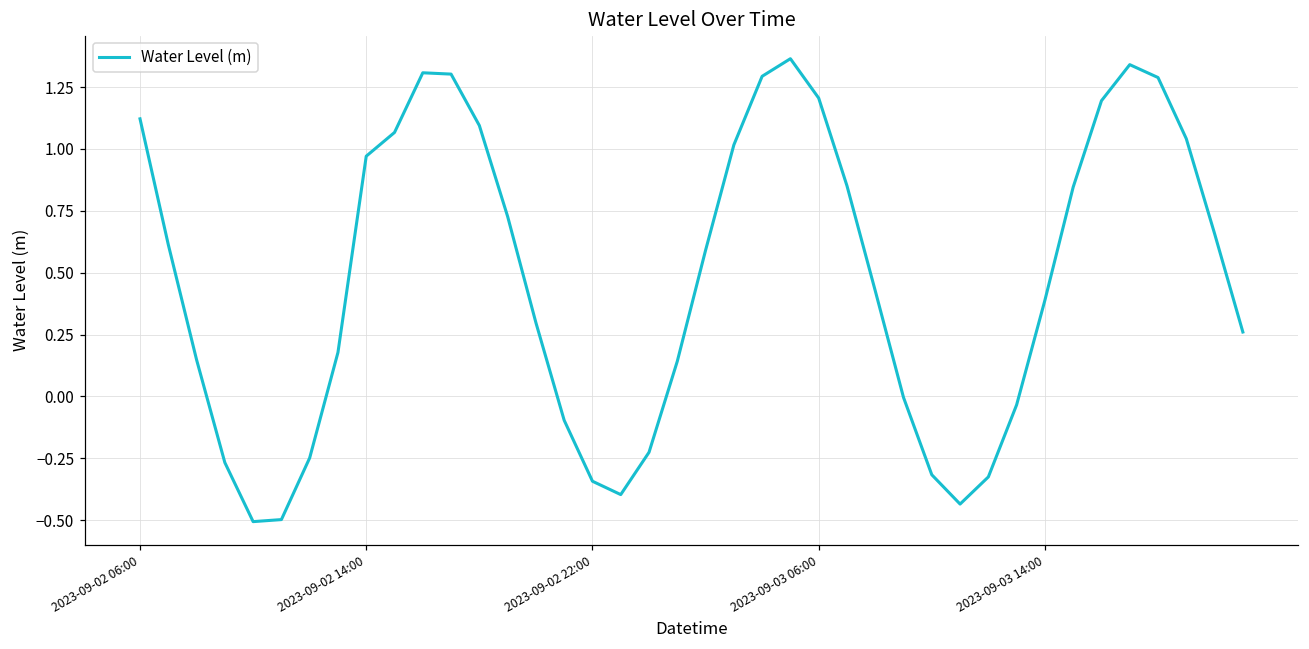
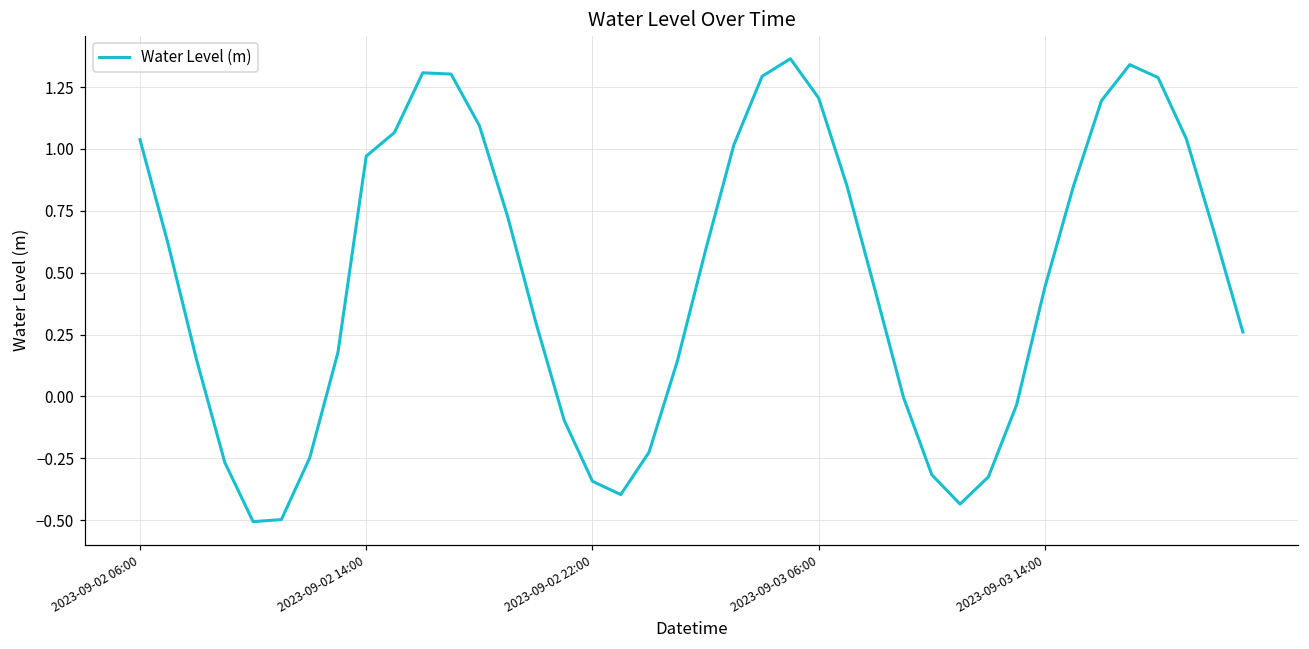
2023-09-02 06:00: 1.12 -> 1.04
2023-09-03 14:00: 0.39 -> 0.44
